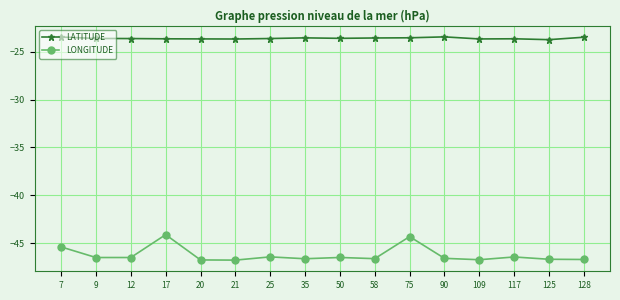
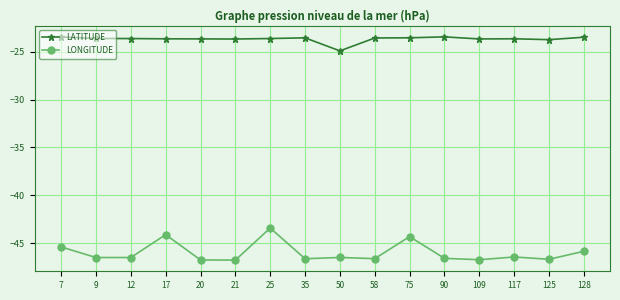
LONGITUDE, 25: -46 -> -43
LATITUDE, 50: -24 -> -25
LONGITUDE, 128: -47 -> -46
